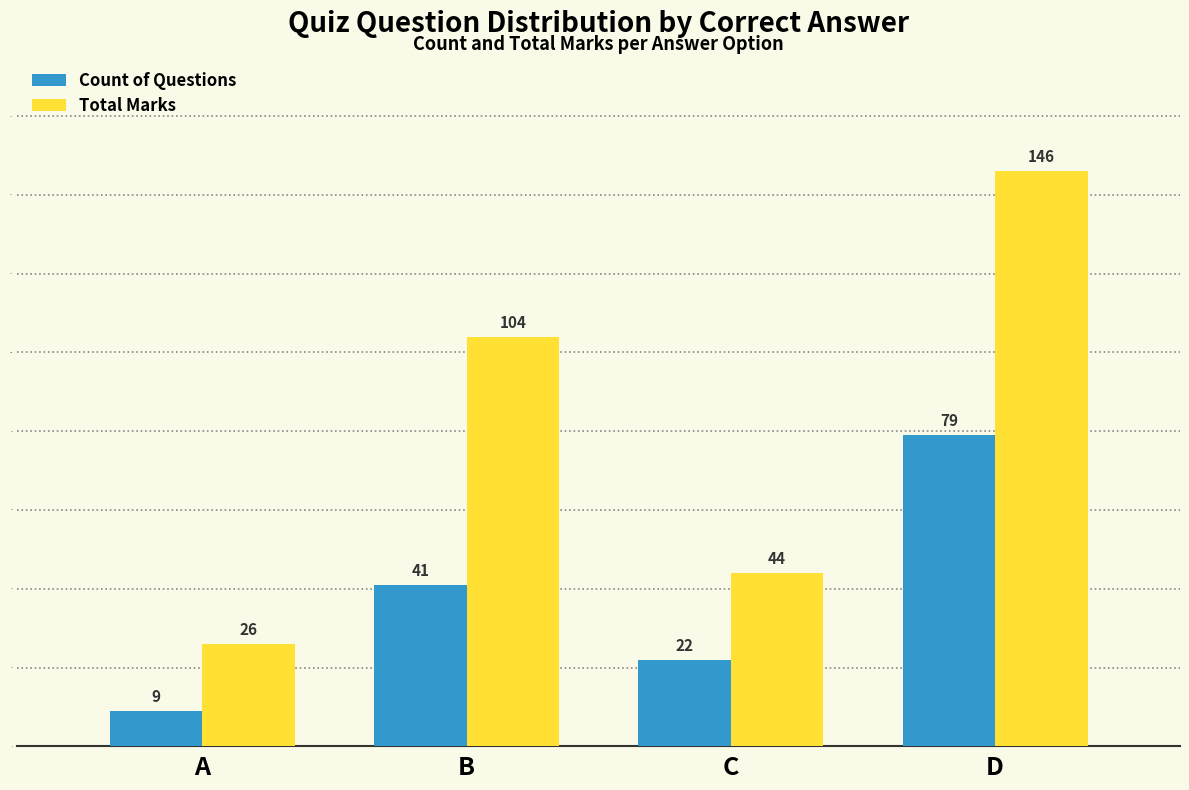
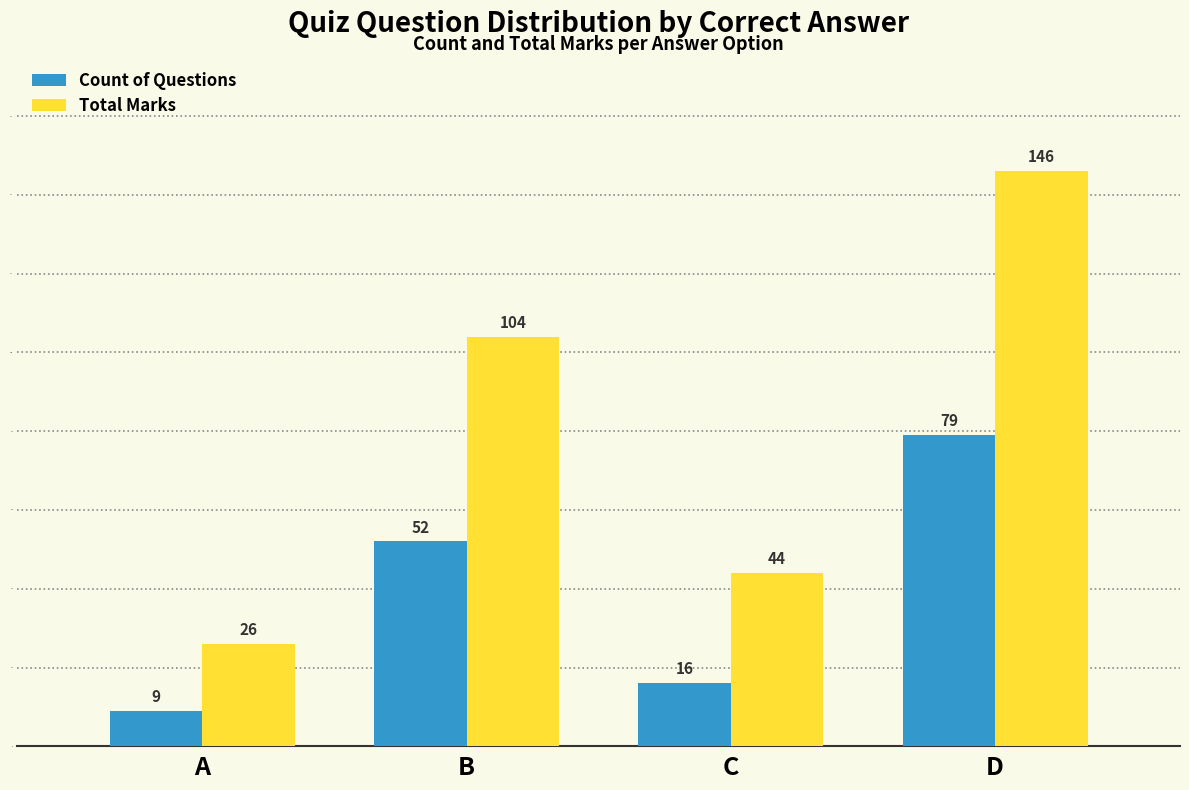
Count of Questions, B: 41 -> 52
Count of Questions, C: 22 -> 16
